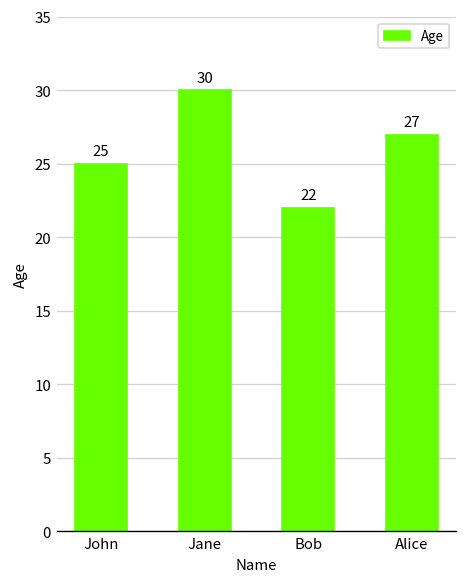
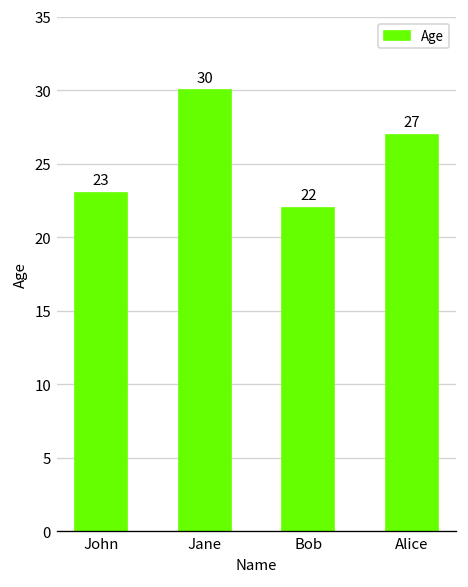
John: 25 -> 23
